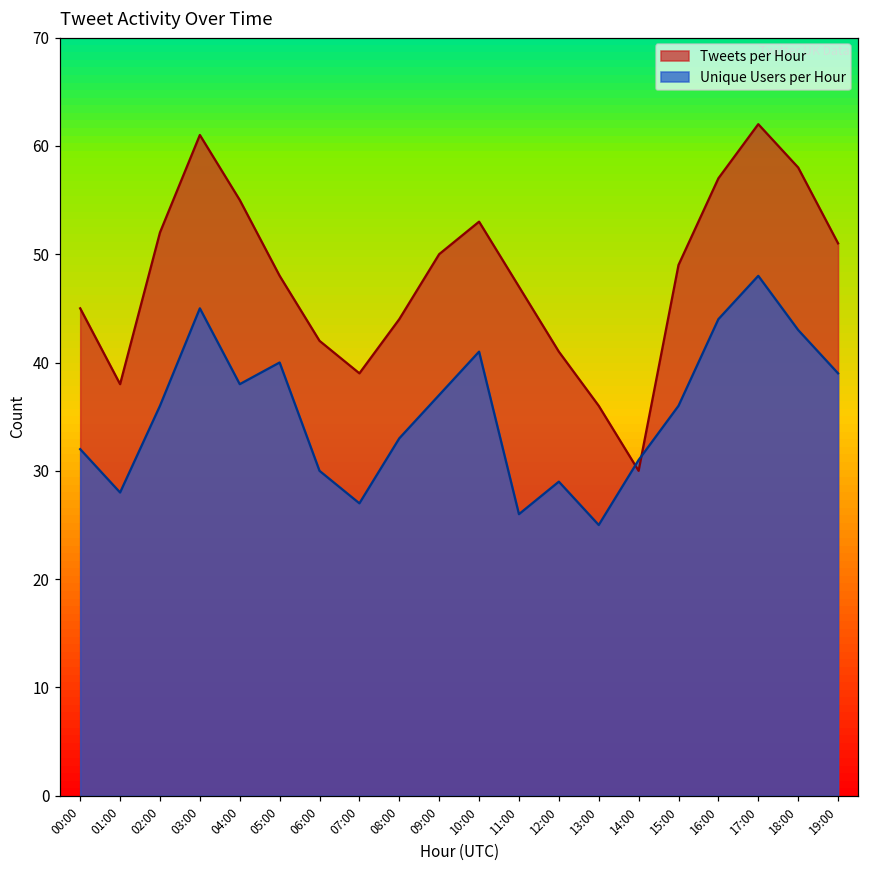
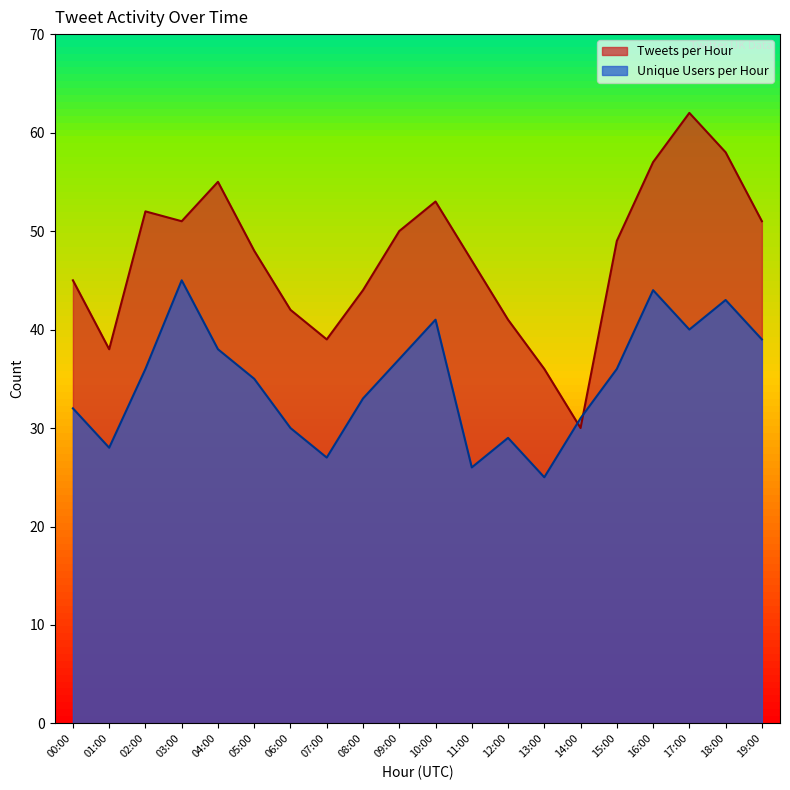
Tweets per Hour, 03:00: 61 -> 51
Unique Users per Hour, 05:00: 40 -> 35
Unique Users per Hour, 17:00: 48 -> 40
